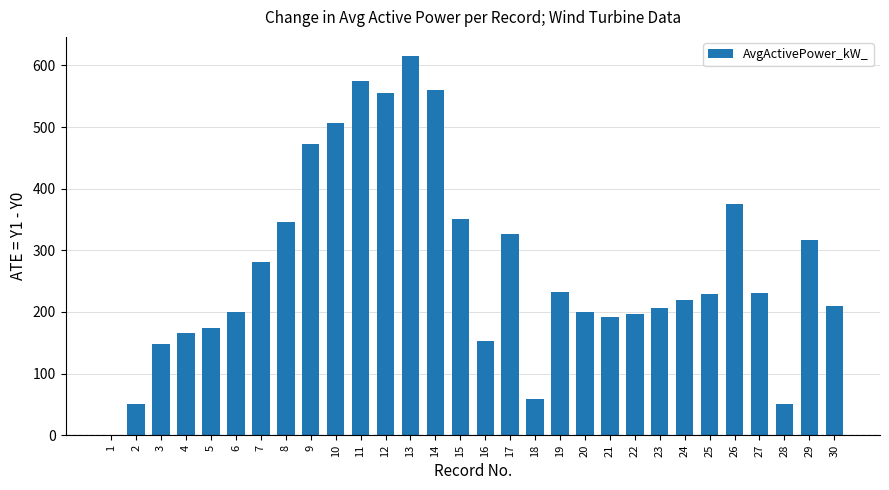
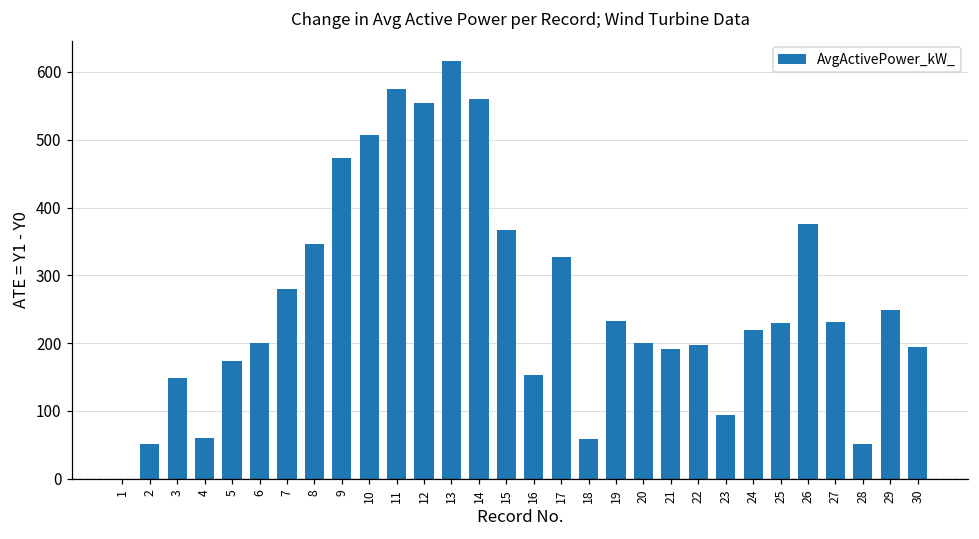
4: 170 -> 60
15: 350 -> 370
23: 210 -> 90
29: 320 -> 250
30: 210 -> 190
